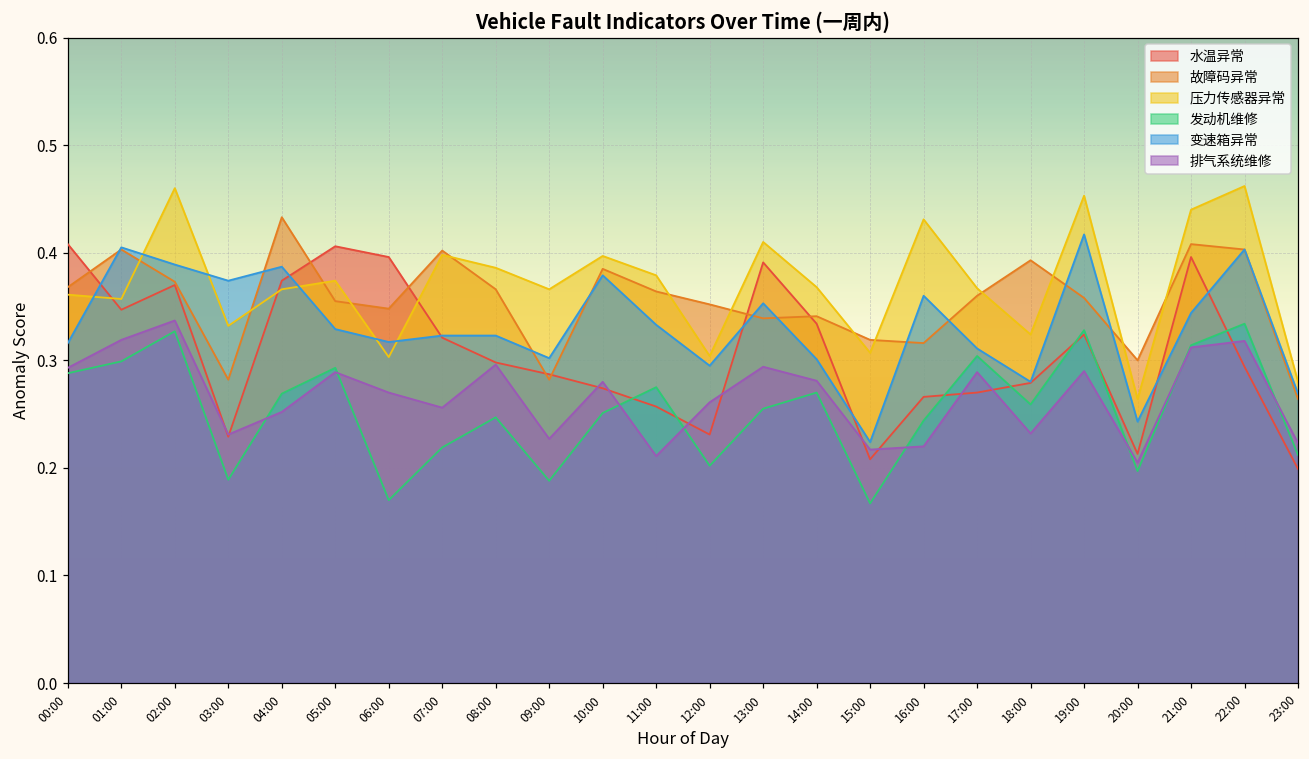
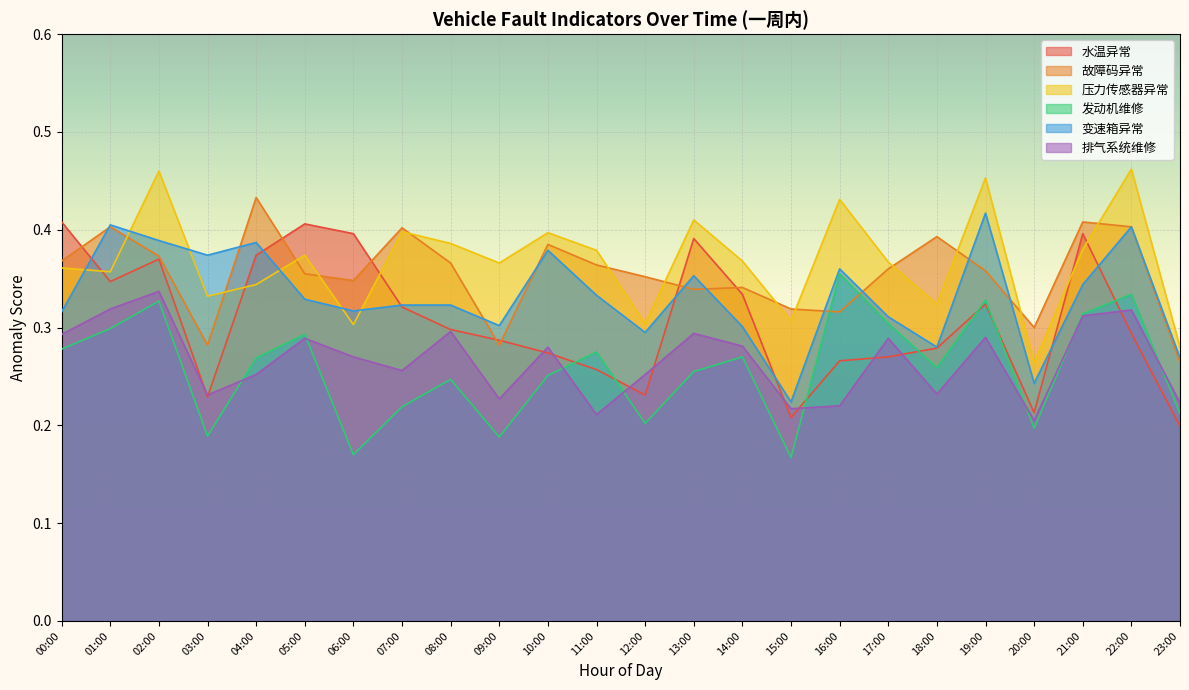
发动机维修, 00:00: 0.29 -> 0.28
压力传感器异常, 04:00: 0.37 -> 0.34
排气系统维修, 12:00: 0.26 -> 0.25
发动机维修, 16:00: 0.24 -> 0.36
压力传感器异常, 21:00: 0.44 -> 0.38
